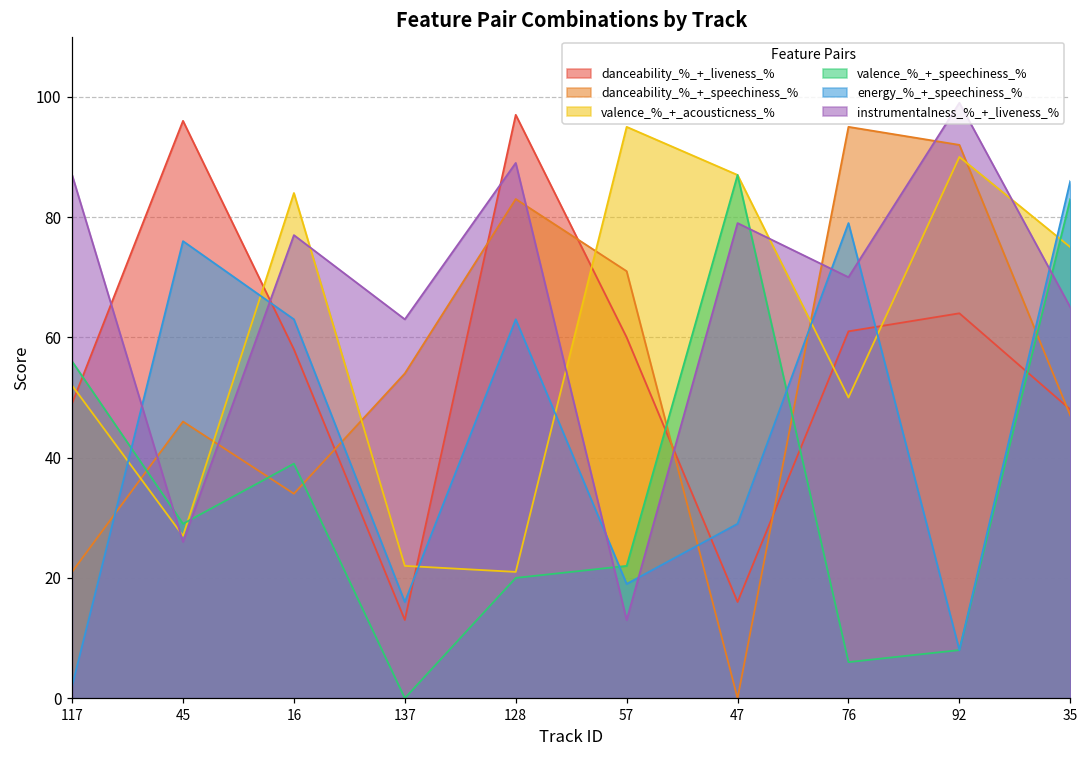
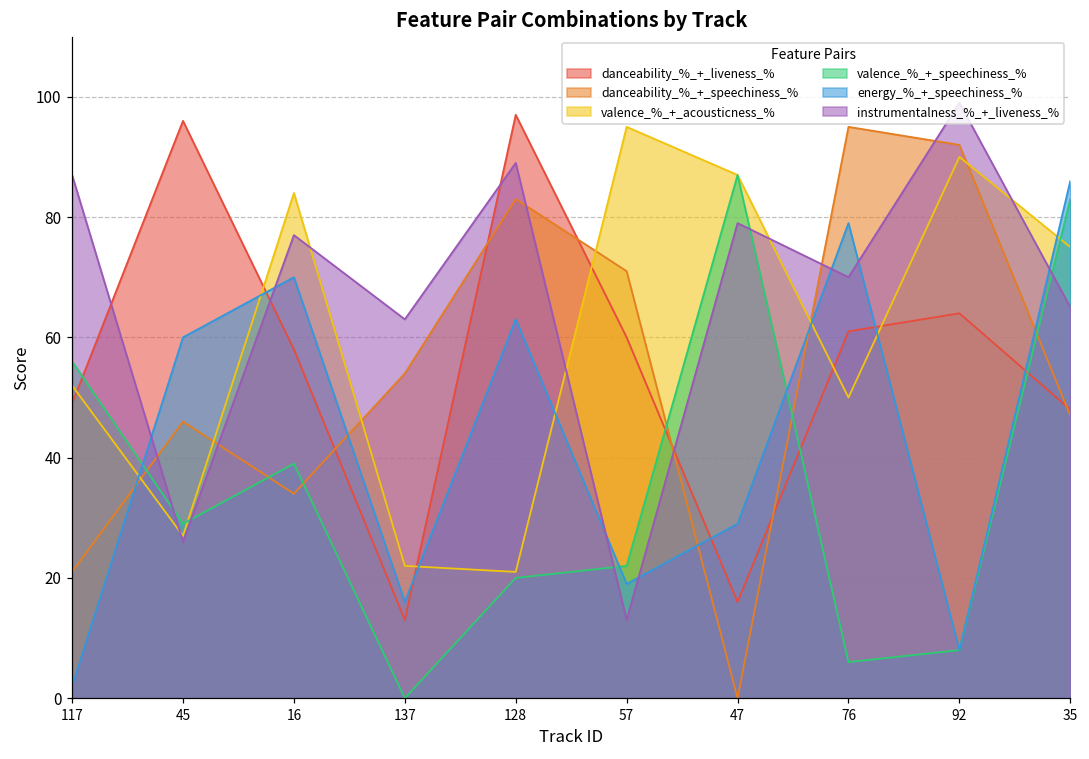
energy_%_+_speechiness_%, 45: 76 -> 60
energy_%_+_speechiness_%, 16: 63 -> 70
